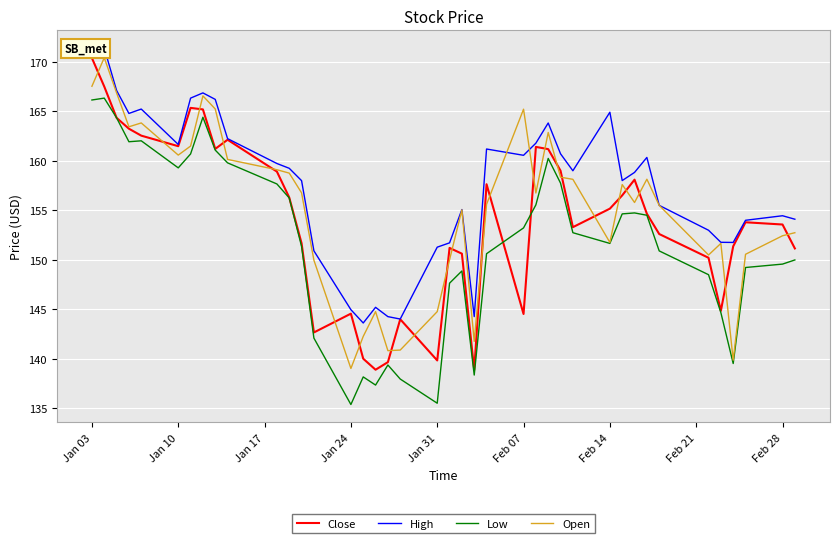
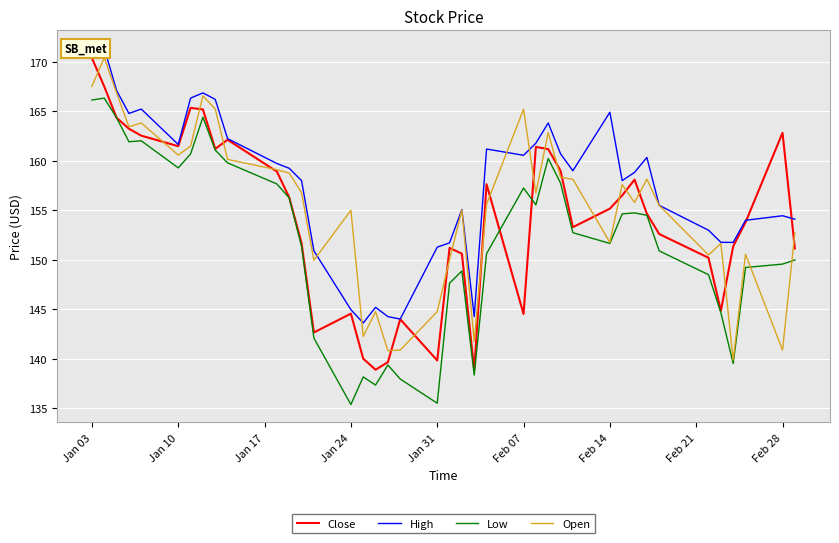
Open, Jan 24: 139 -> 155
Low, Feb 07: 153 -> 157
Close, Feb 28: 154 -> 163
Open, Feb 28: 152 -> 141
